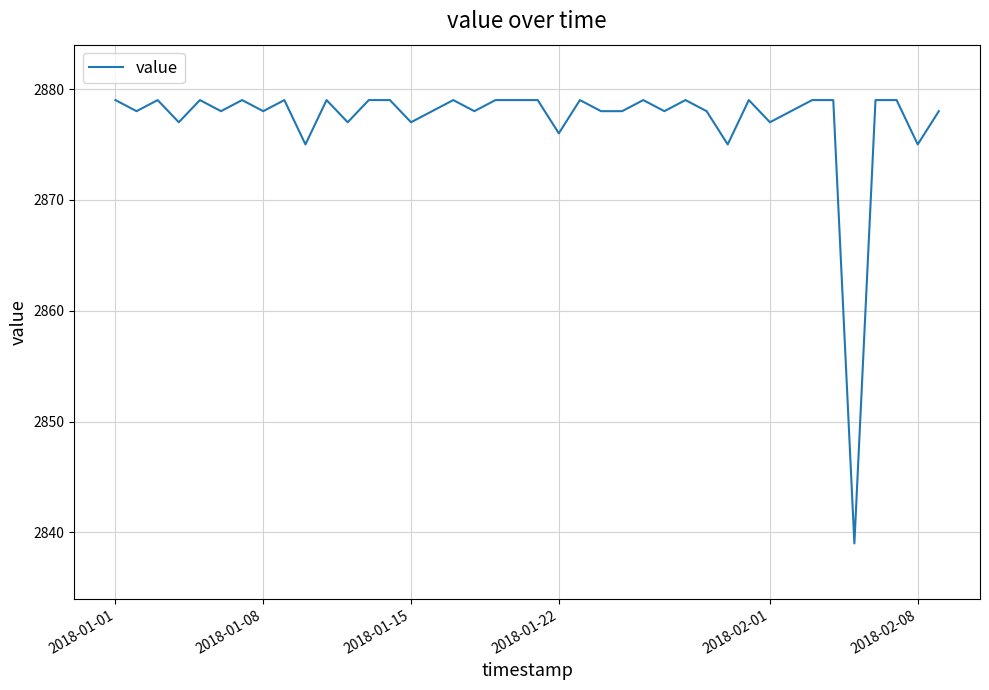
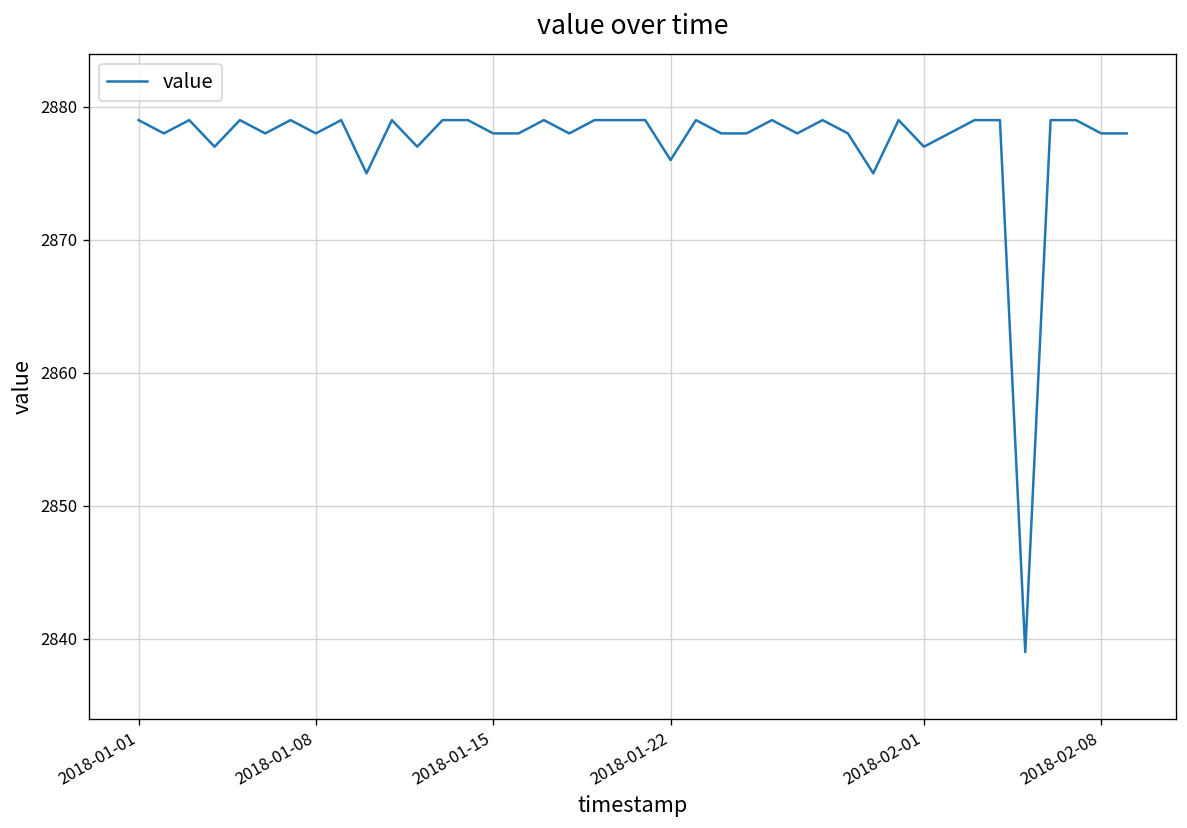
2018-01-15: 2877 -> 2878
2018-02-08: 2875 -> 2878
